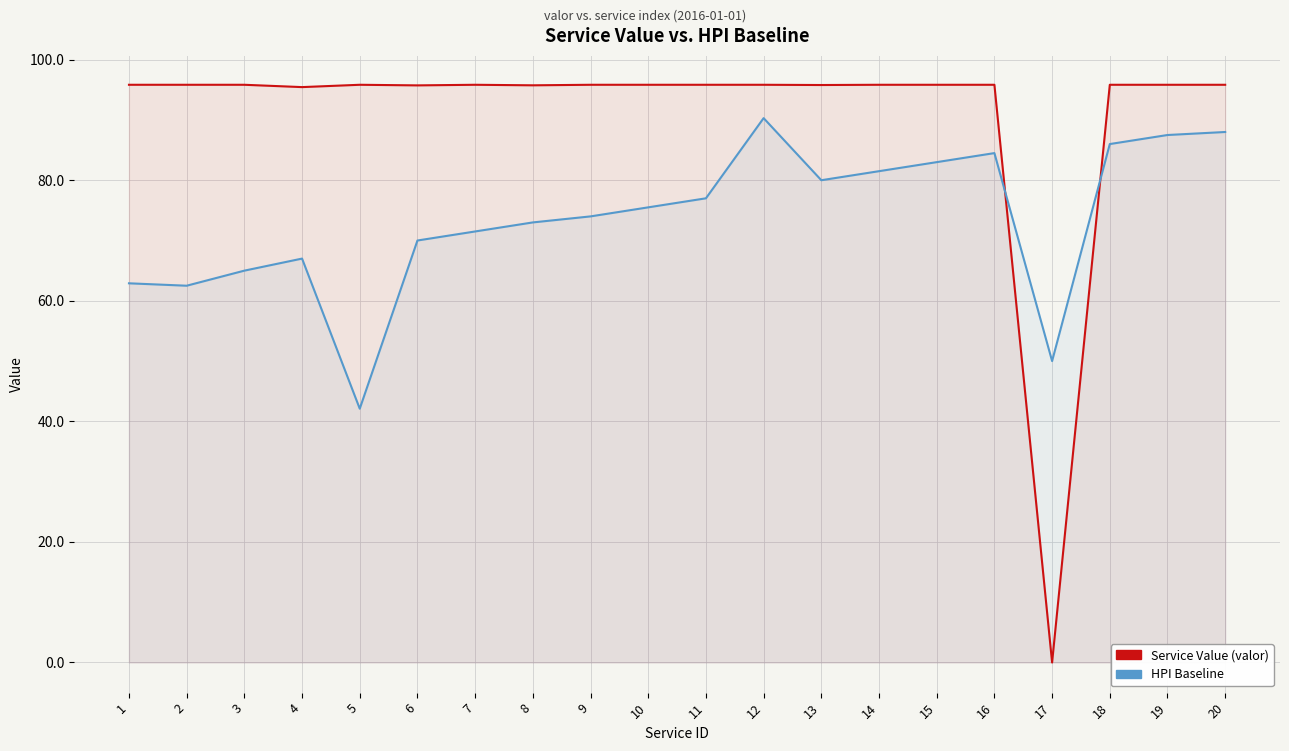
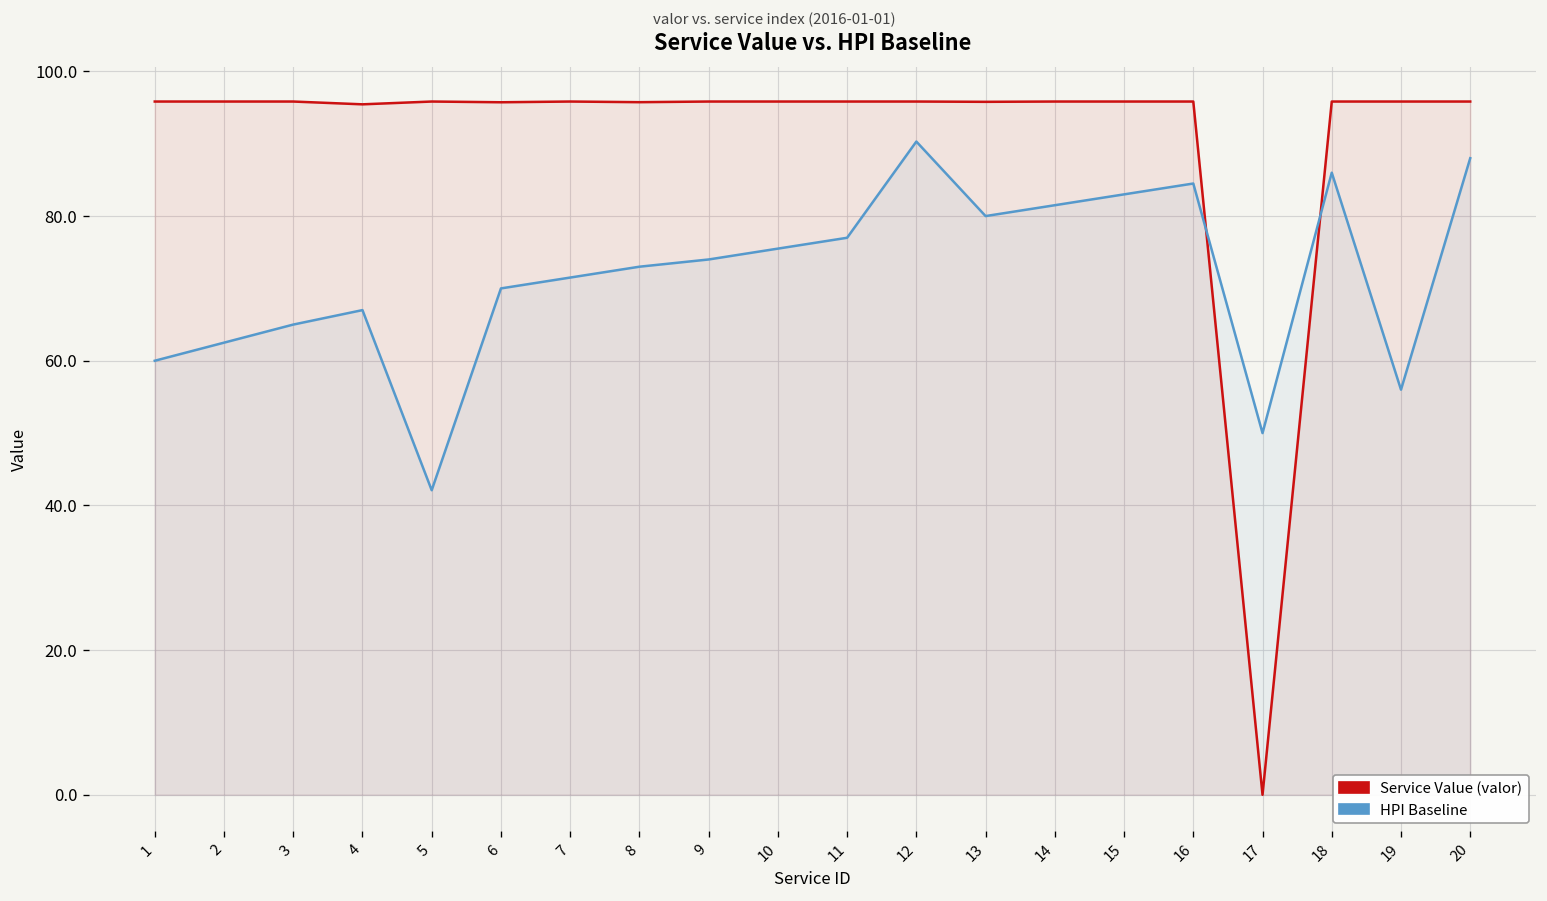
HPI Baseline, 1: 63 -> 60
HPI Baseline, 19: 88 -> 56
